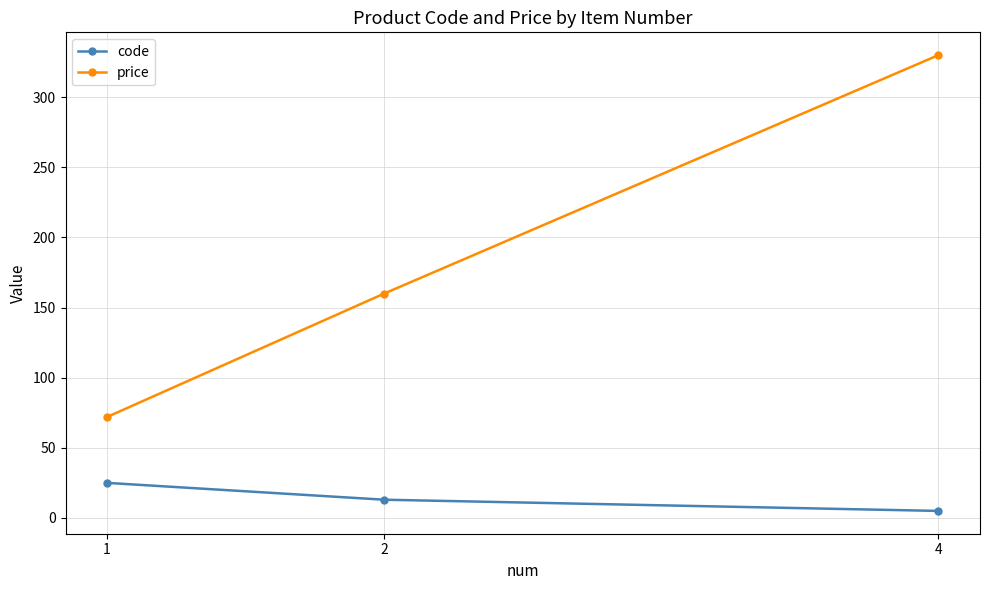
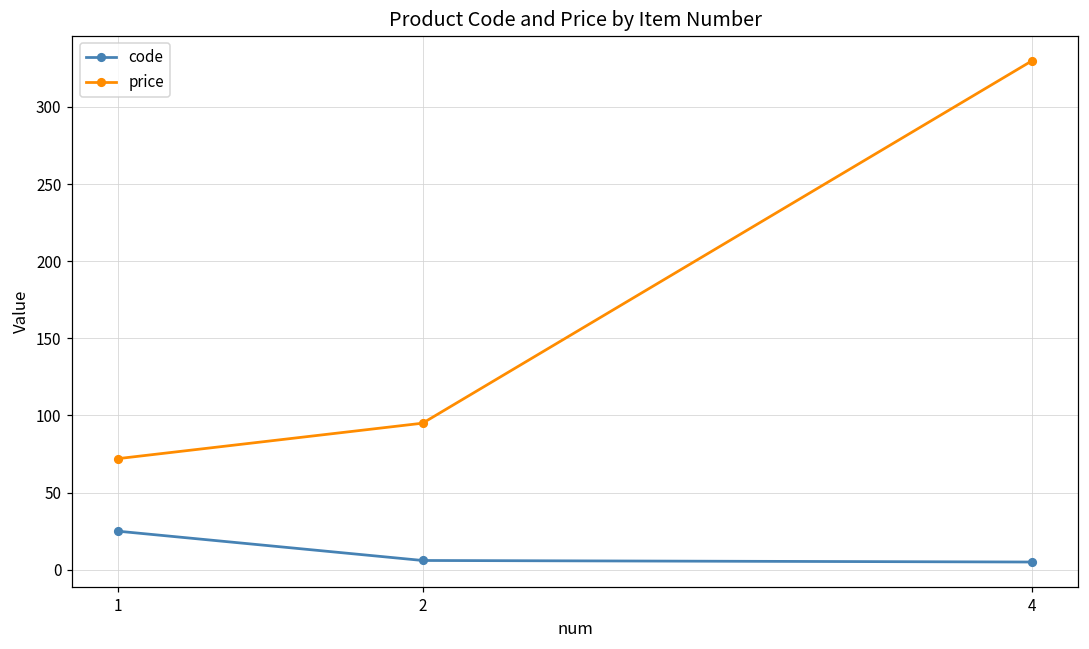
code, 2: 13 -> 6
price, 2: 160 -> 95
